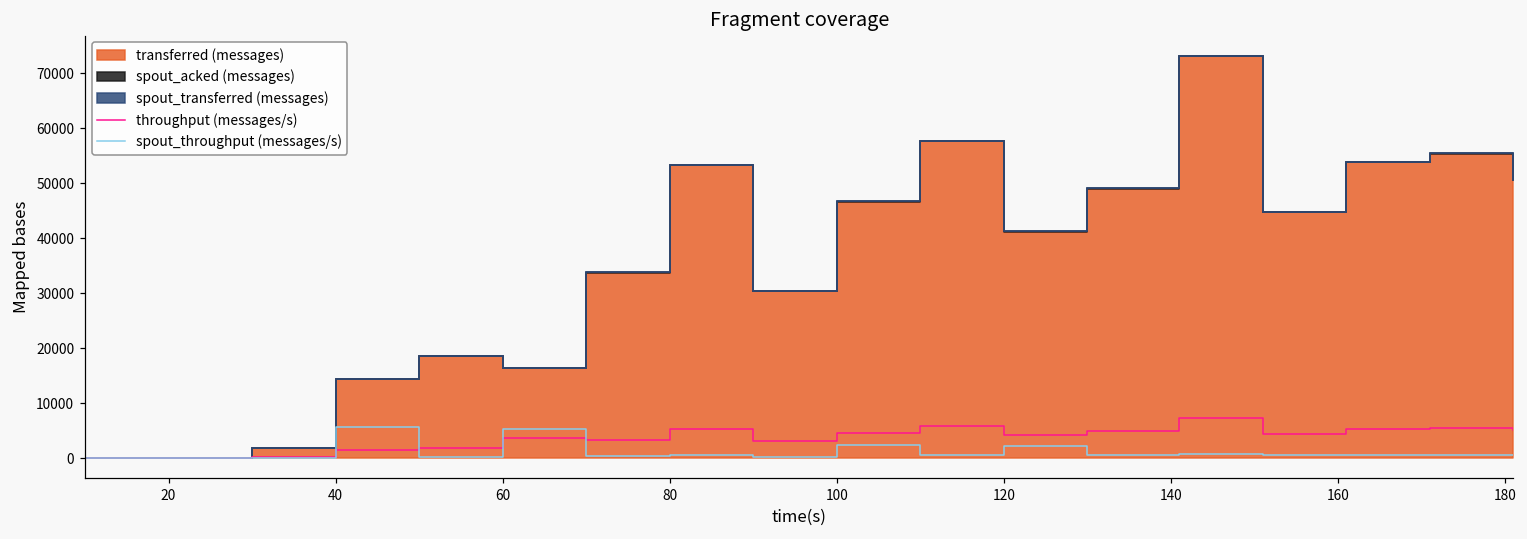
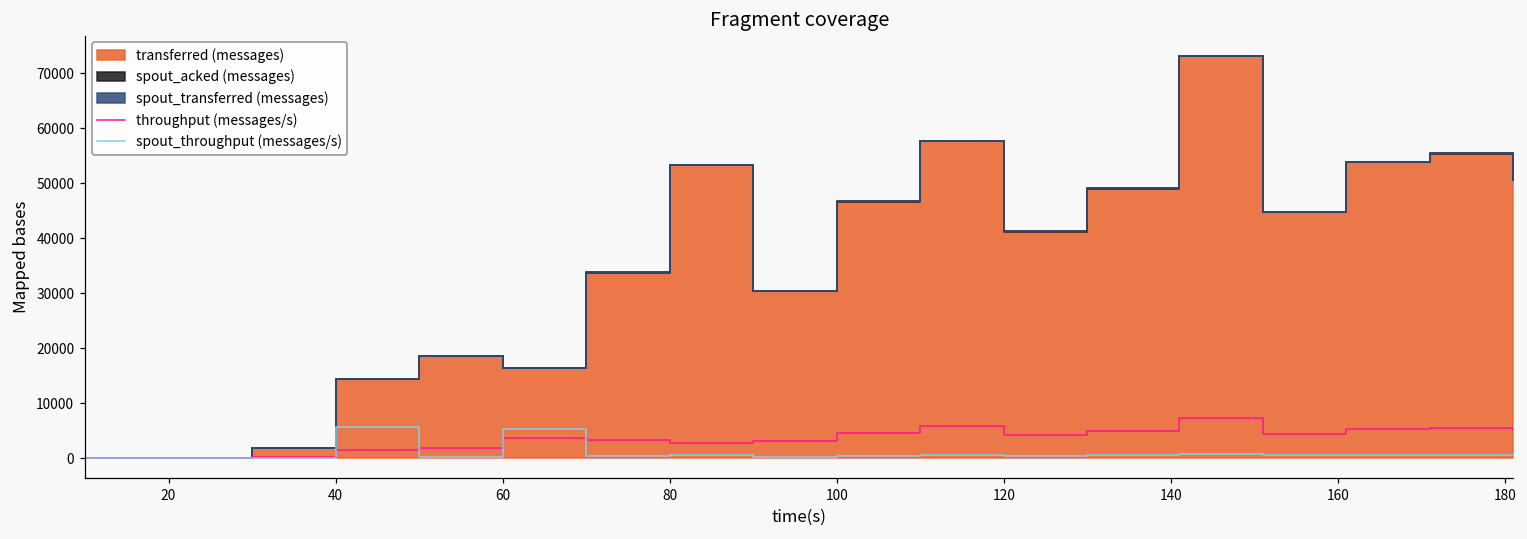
throughput (messages/s), 80: 5000 -> 3000
spout_throughput (messages/s), 100: 2000 -> 0
spout_throughput (messages/s), 120: 2000 -> 0
